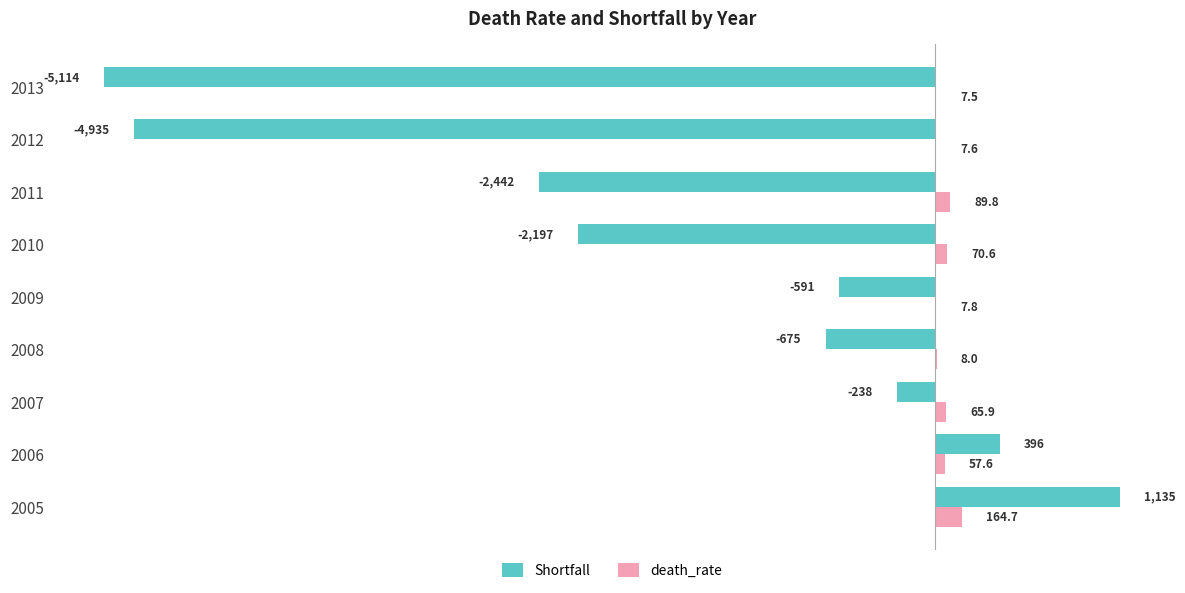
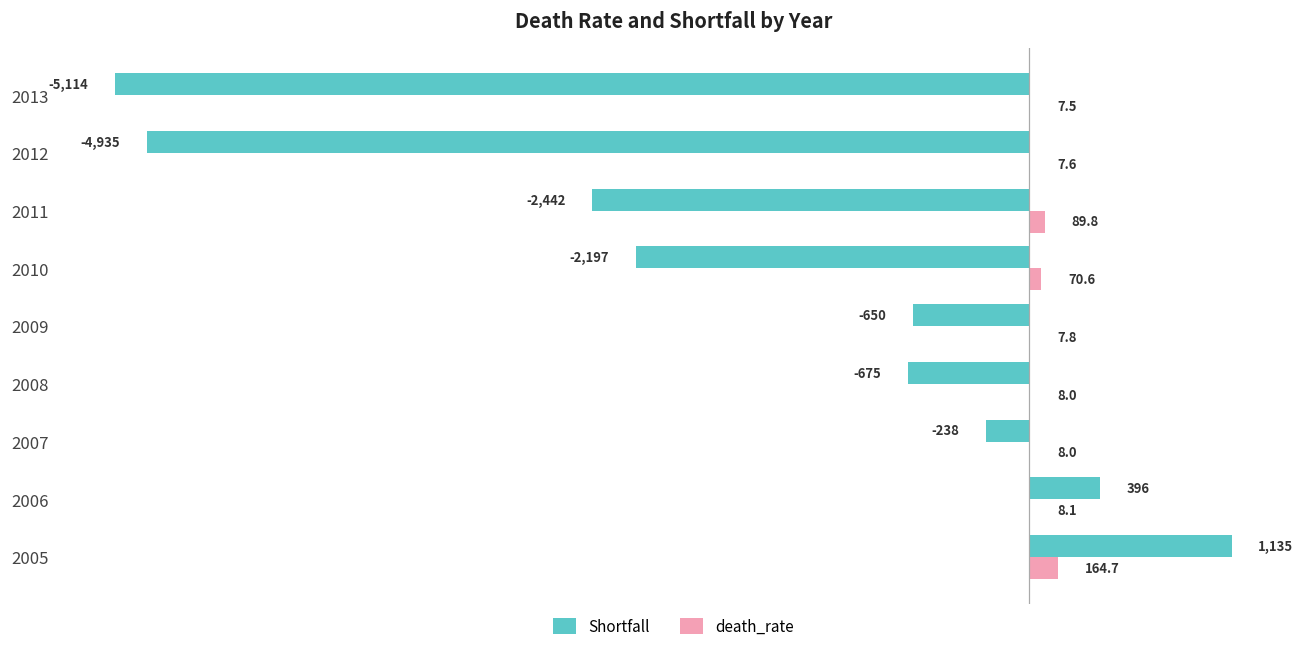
Shortfall, 2009: -591 -> -650
death_rate, 2007: 65.9 -> 8.0
death_rate, 2006: 57.6 -> 8.1
